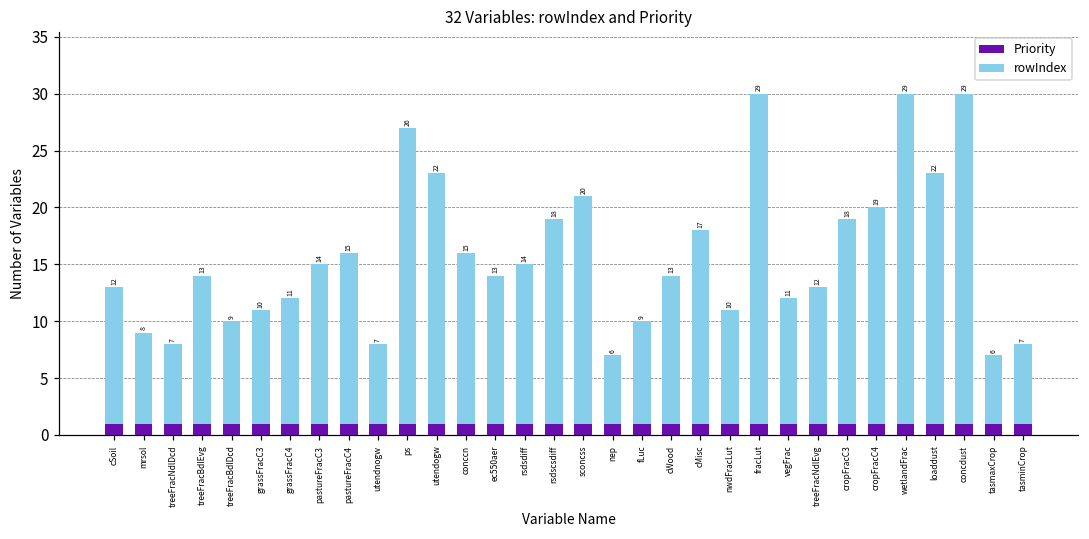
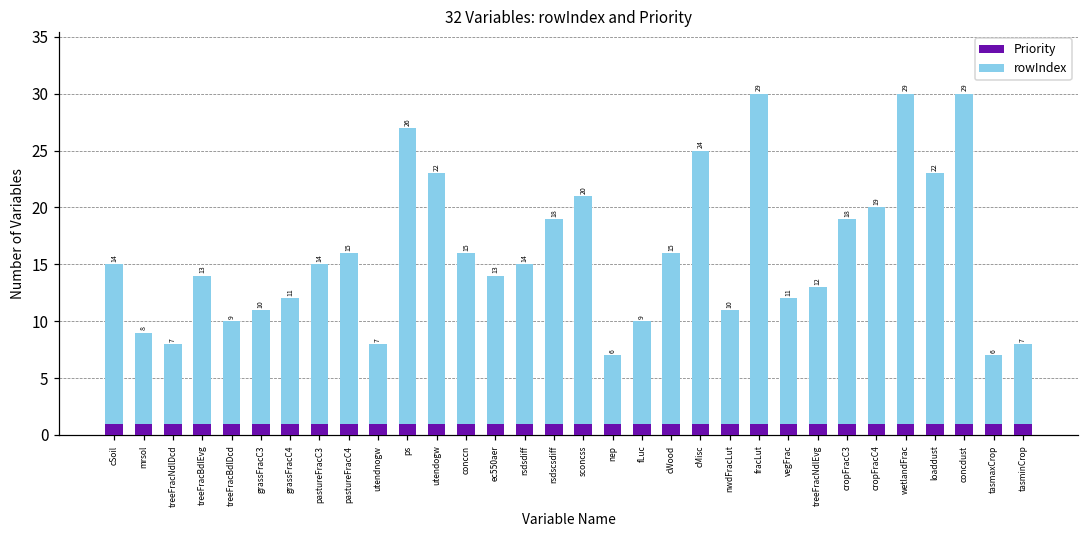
rowIndex, cSoil: 12 -> 14
rowIndex, cWood: 13 -> 15
rowIndex, cMisc: 17 -> 24
